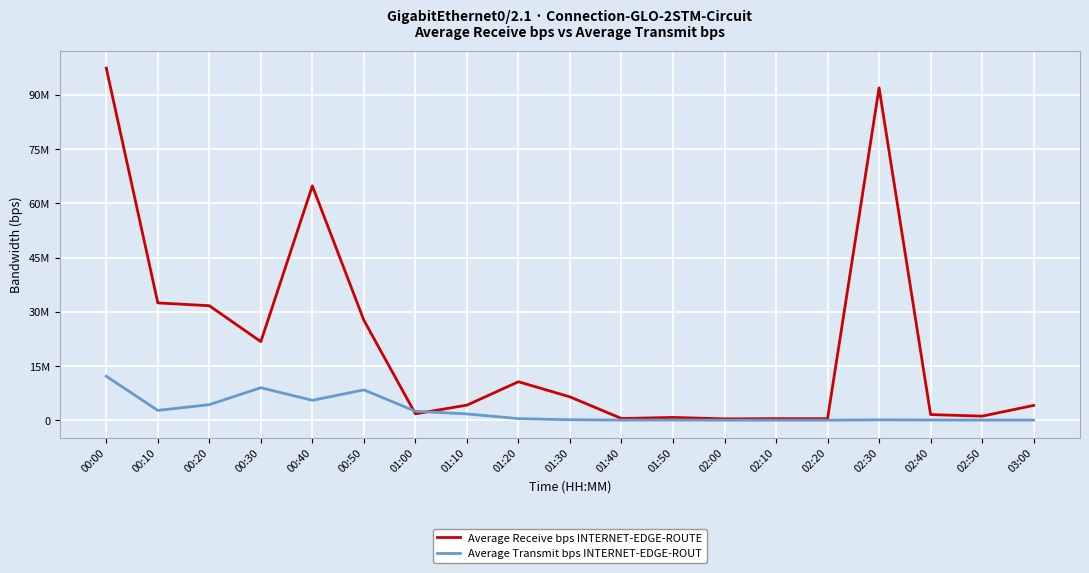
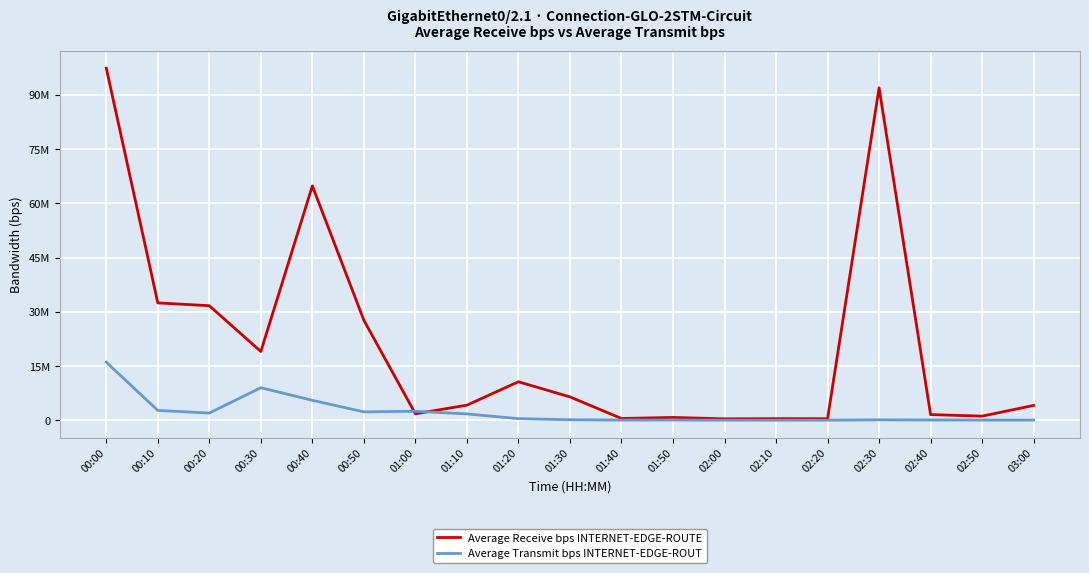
Average Transmit bps INTERNET-EDGE-ROUT, 00:00: 12000000 -> 16000000
Average Transmit bps INTERNET-EDGE-ROUT, 00:20: 4000000 -> 2000000
Average Receive bps INTERNET-EDGE-ROUTE, 00:30: 22000000 -> 19000000
Average Transmit bps INTERNET-EDGE-ROUT, 00:50: 8000000 -> 2000000
